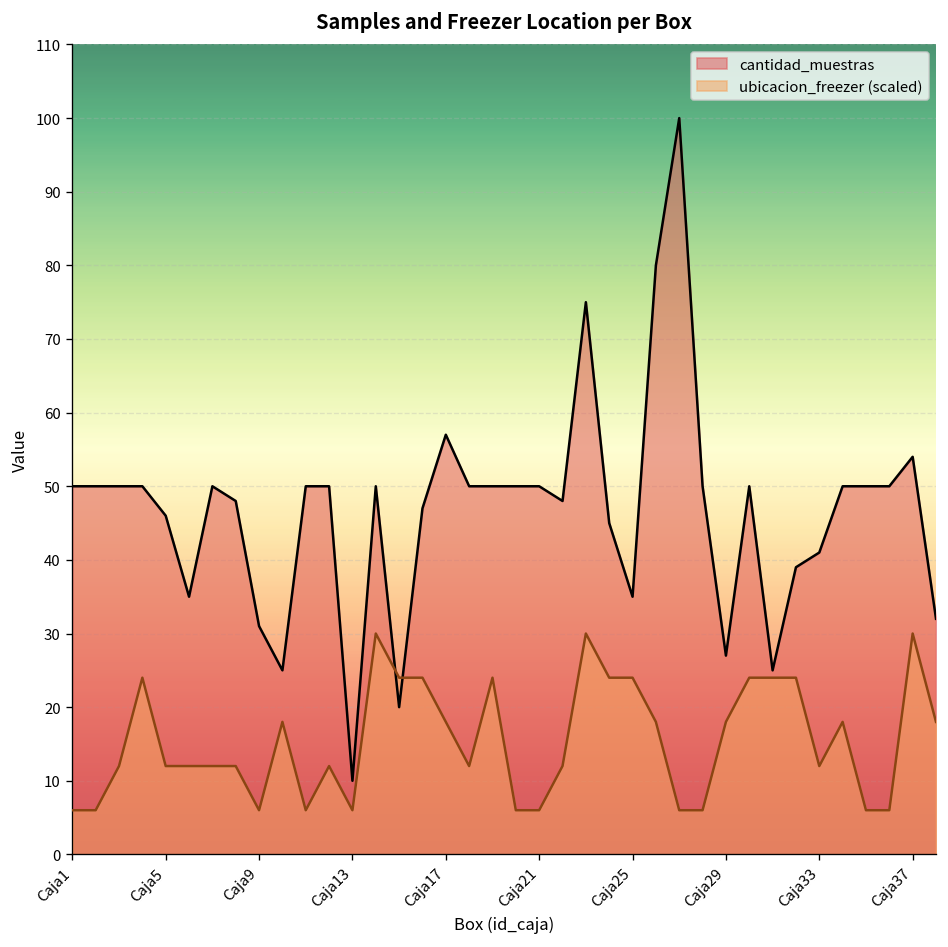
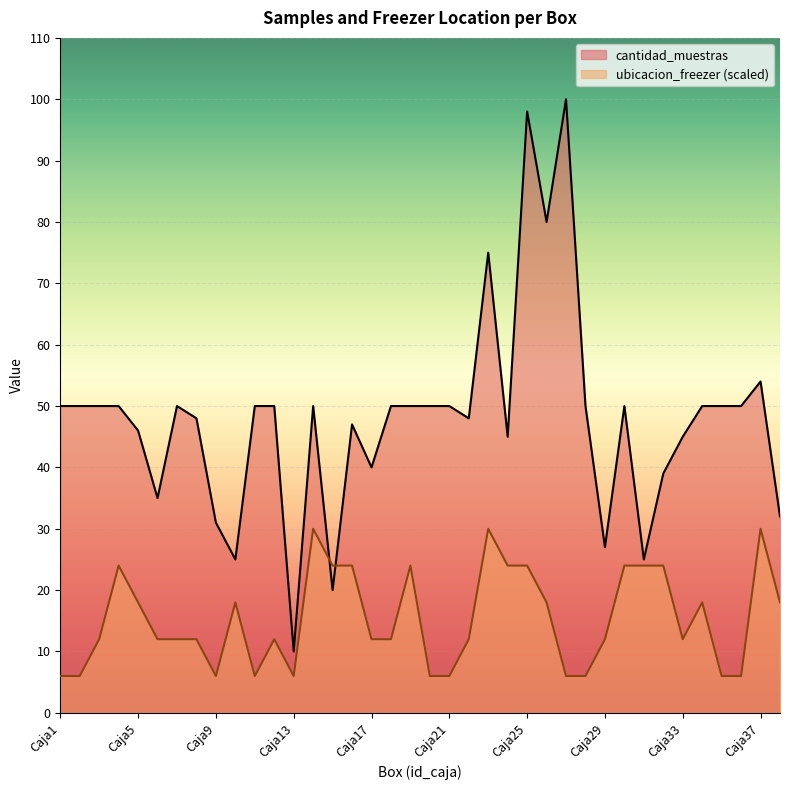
ubicacion_freezer (scaled), Caja5: 12 -> 18
cantidad_muestras, Caja17: 57 -> 40
ubicacion_freezer (scaled), Caja17: 18 -> 12
cantidad_muestras, Caja25: 35 -> 98
ubicacion_freezer (scaled), Caja29: 18 -> 12
cantidad_muestras, Caja33: 41 -> 45
